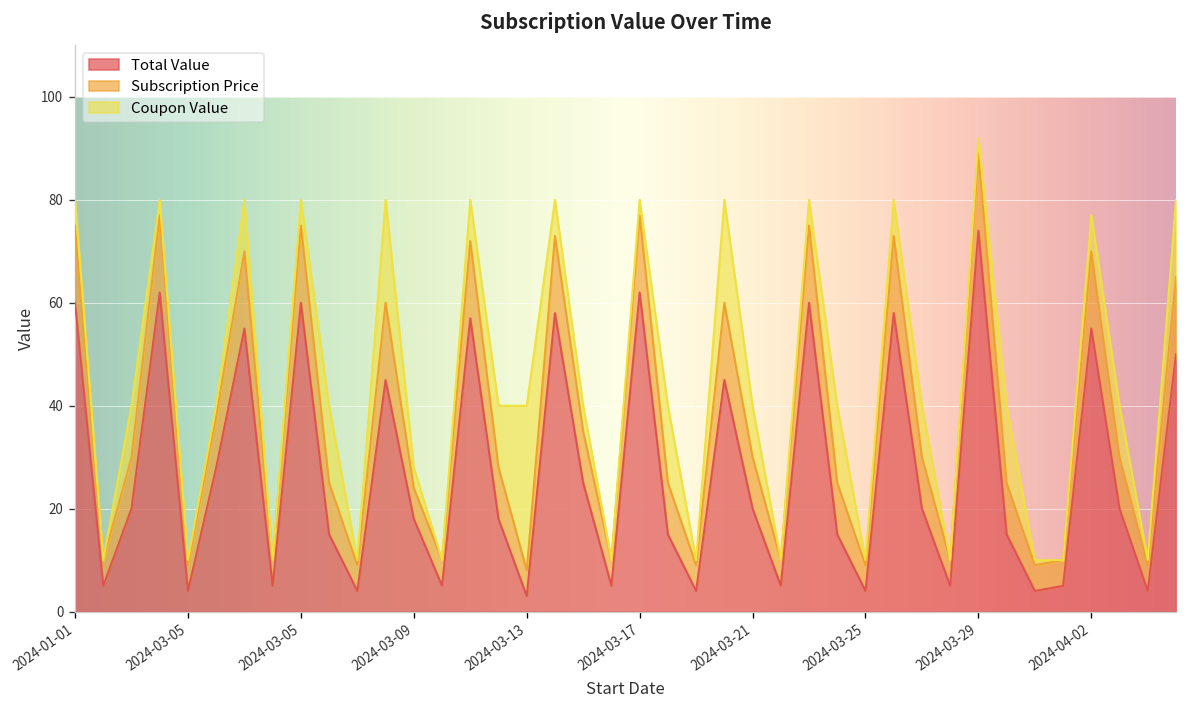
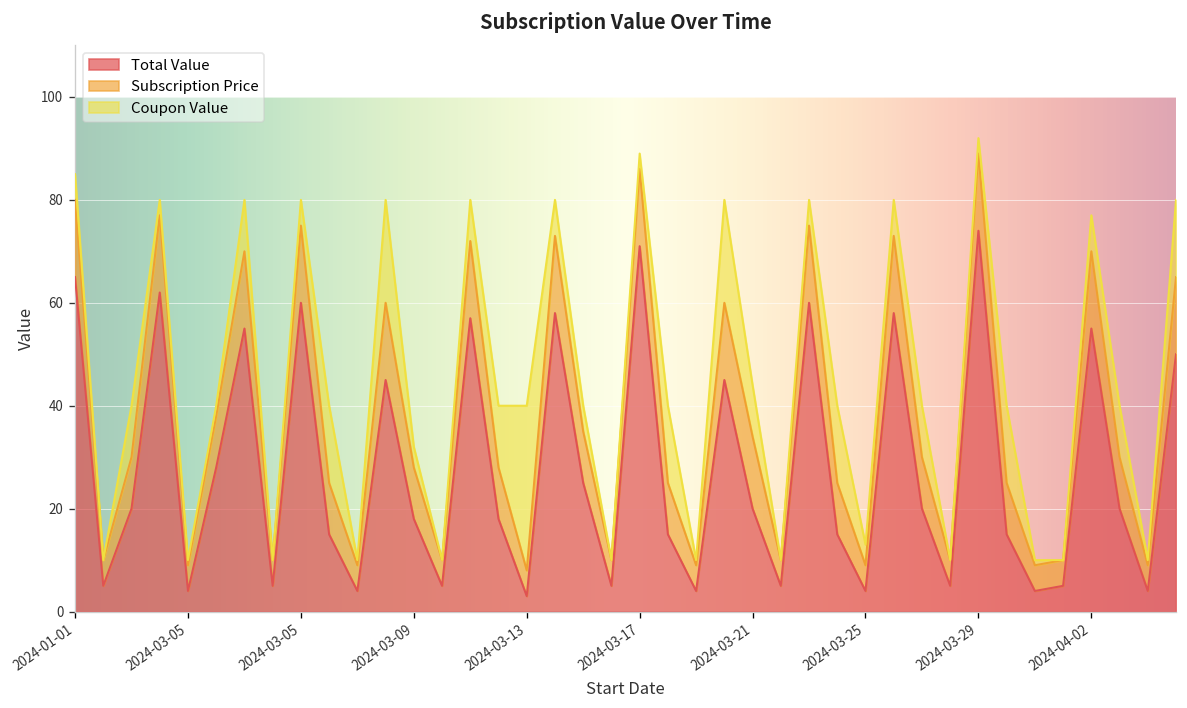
Total Value, 2024-01-01: 60 -> 65
Subscription Price, 2024-03-09: 6 -> 10
Total Value, 2024-03-17: 62 -> 71
Subscription Price, 2024-03-21: 10 -> 14
Coupon Value, 2024-03-25: 1 -> 4
